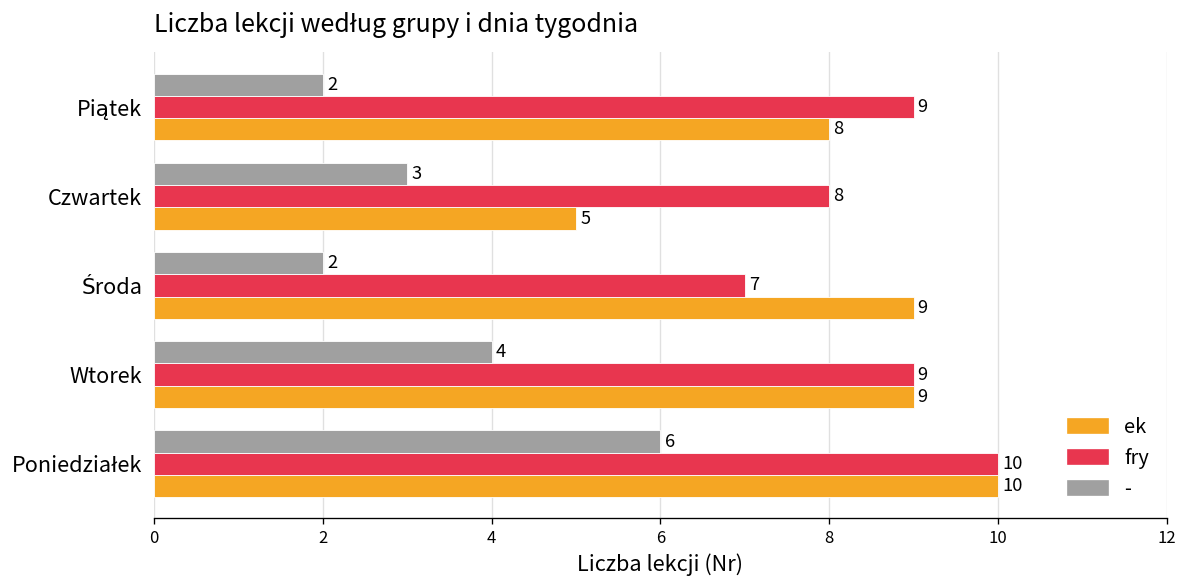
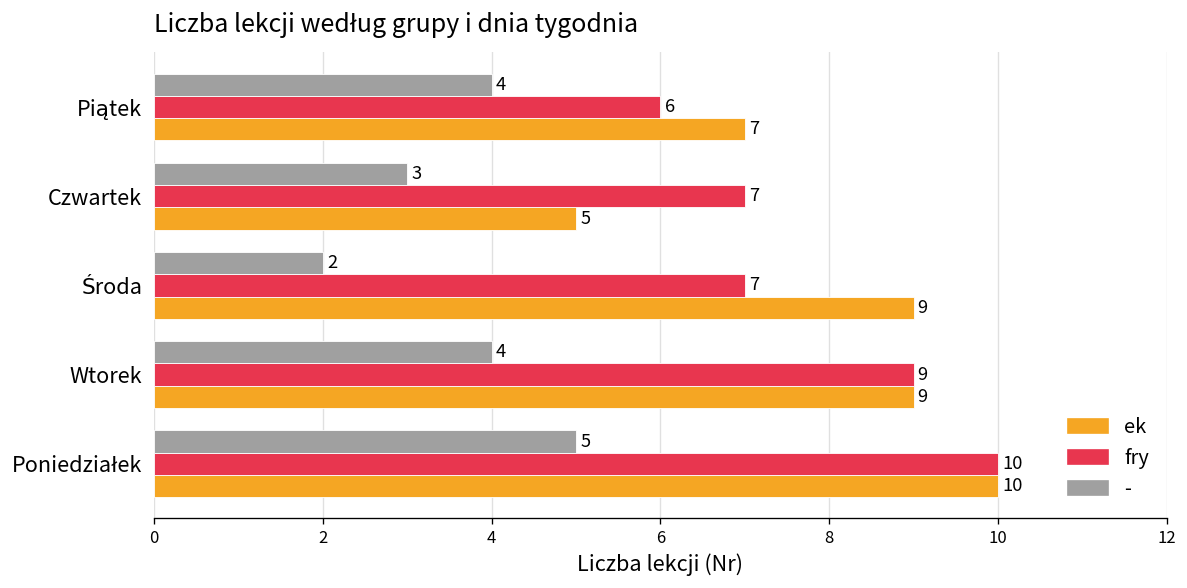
-, Piątek: 2 -> 4
fry, Piątek: 9 -> 6
ek, Piątek: 8 -> 7
fry, Czwartek: 8 -> 7
-, Poniedziałek: 6 -> 5
